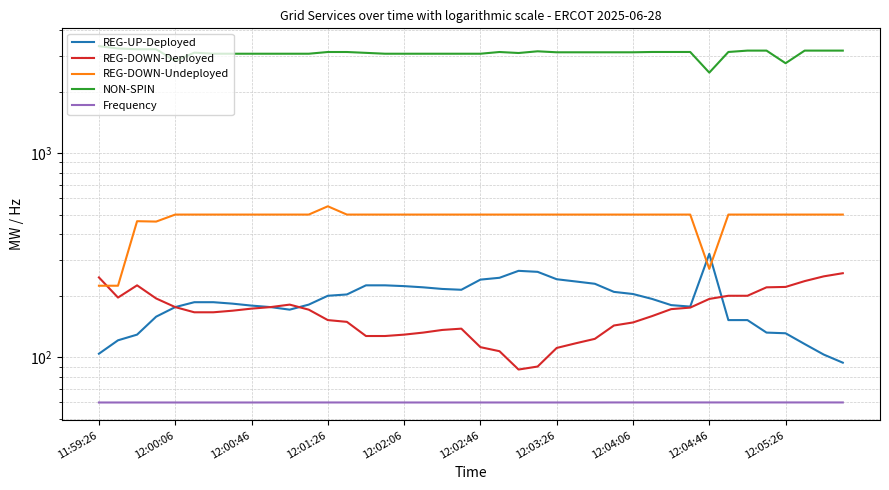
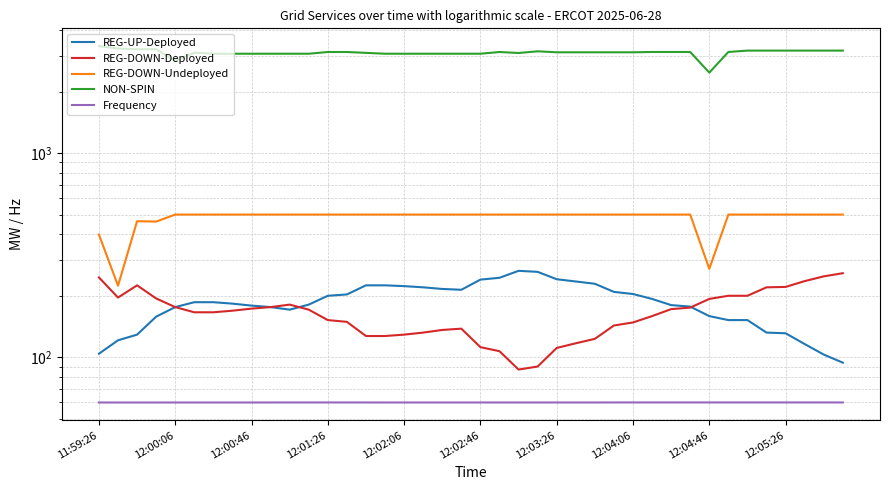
REG-DOWN-Undeployed, 11:59:26: 220 -> 400
REG-DOWN-Undeployed, 12:01:26: 550 -> 500
REG-UP-Deployed, 12:04:46: 320 -> 160
NON-SPIN, 12:05:26: 2800 -> 3200
